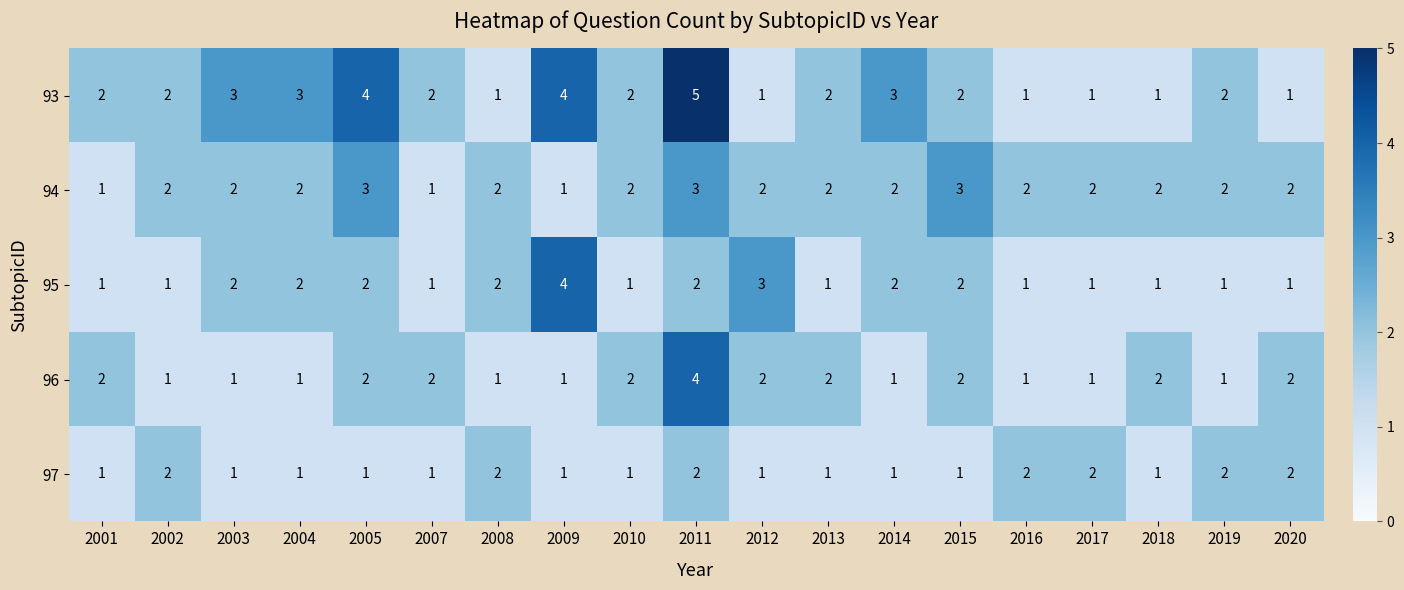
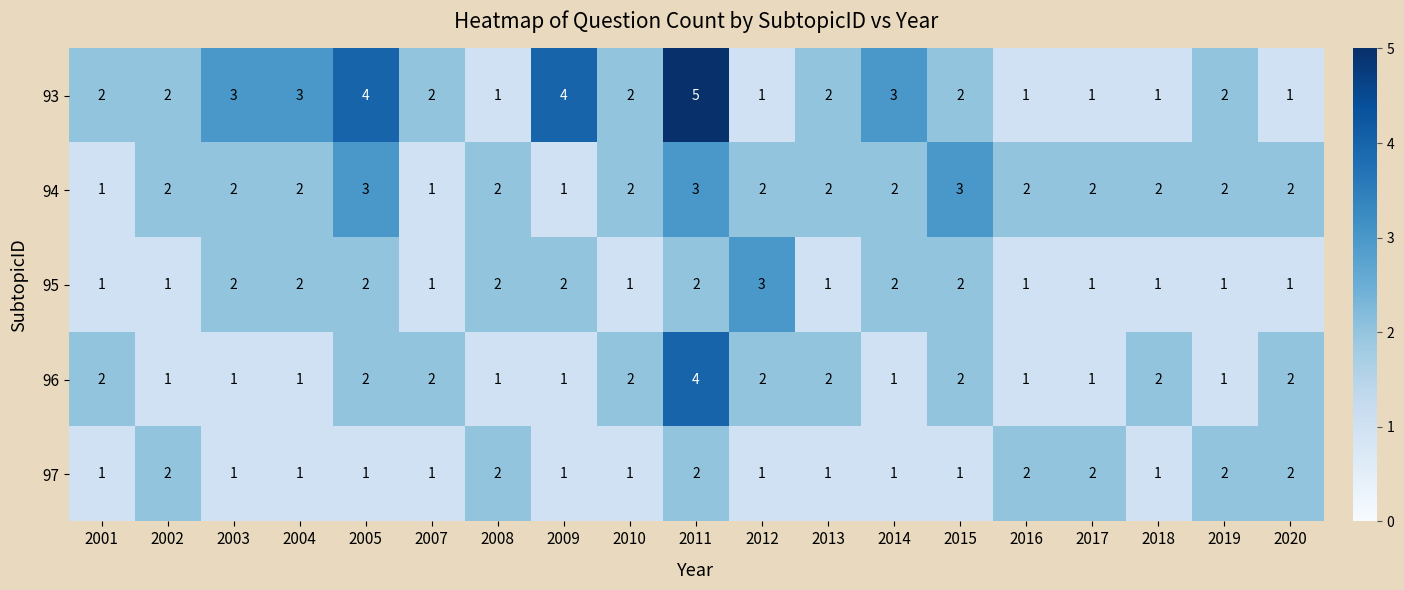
95, 2009: 4 -> 2
